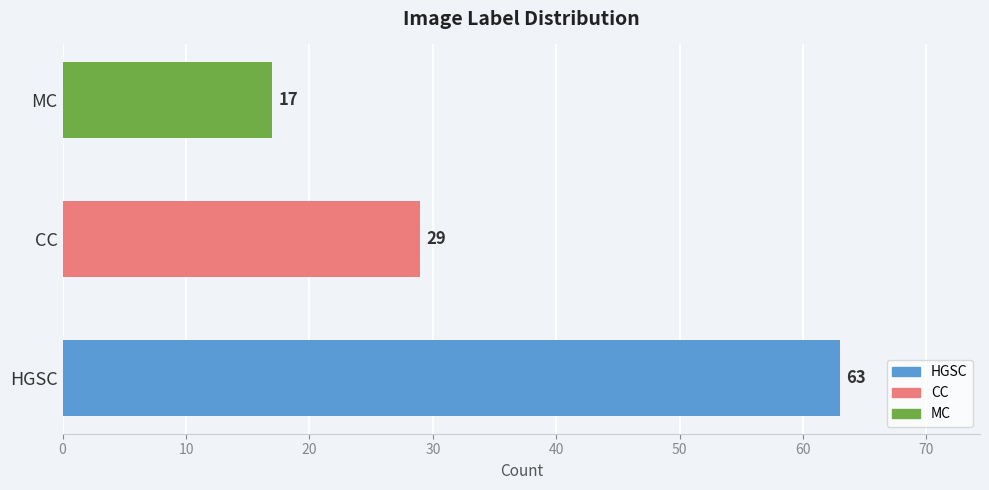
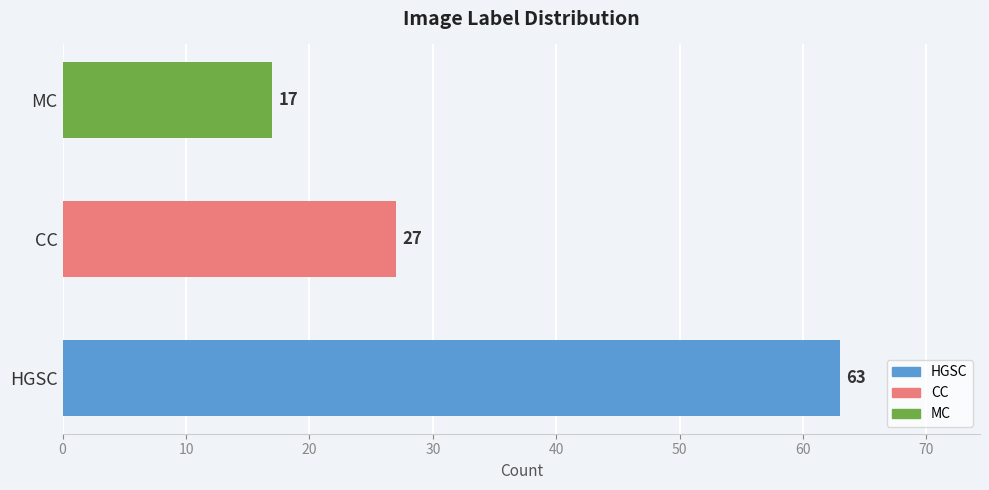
CC: 29 -> 27
